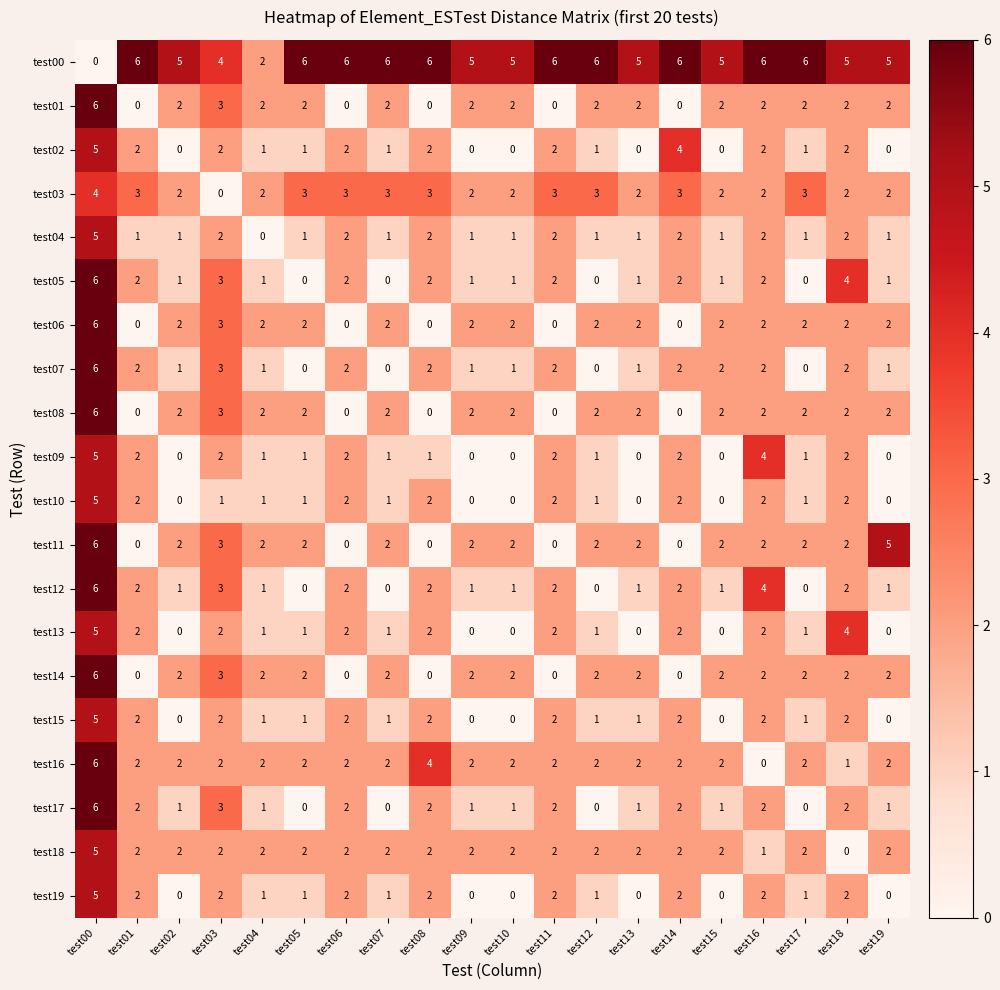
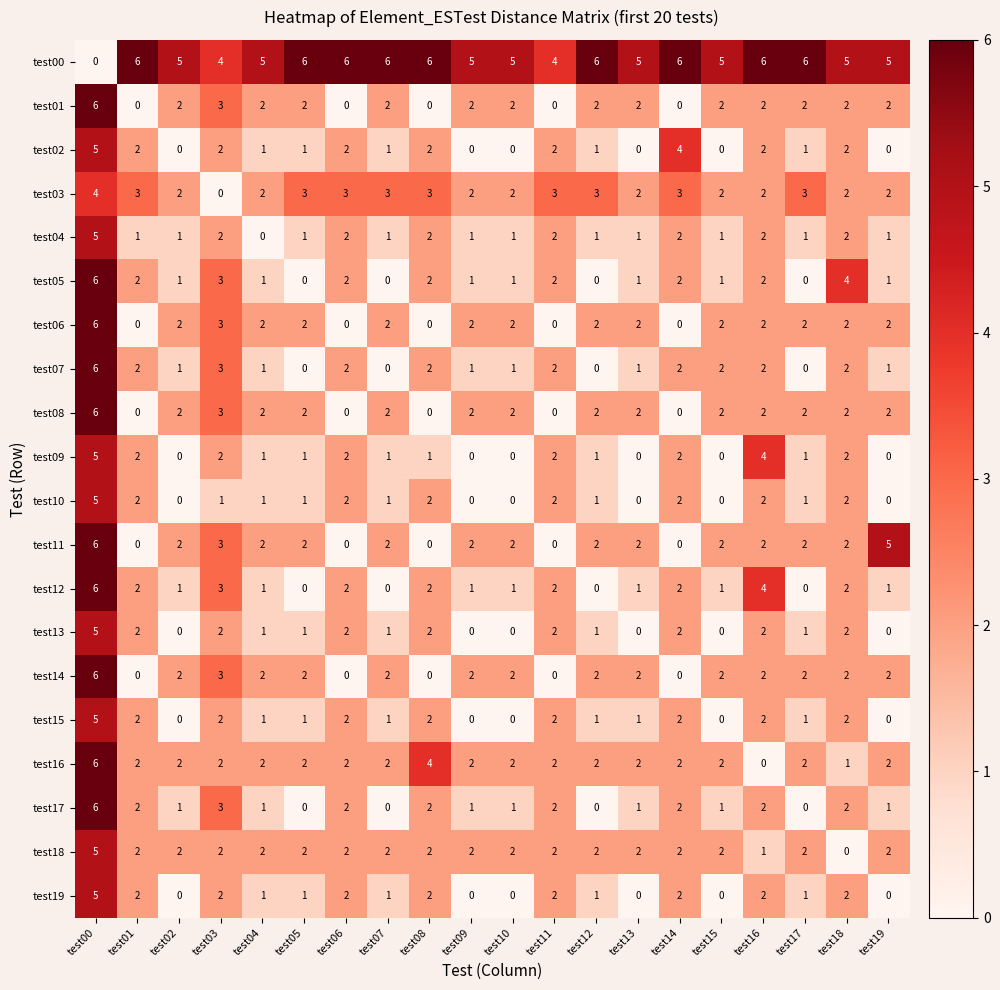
test00, test04: 2 -> 5
test00, test11: 6 -> 4
test13, test18: 4 -> 2
